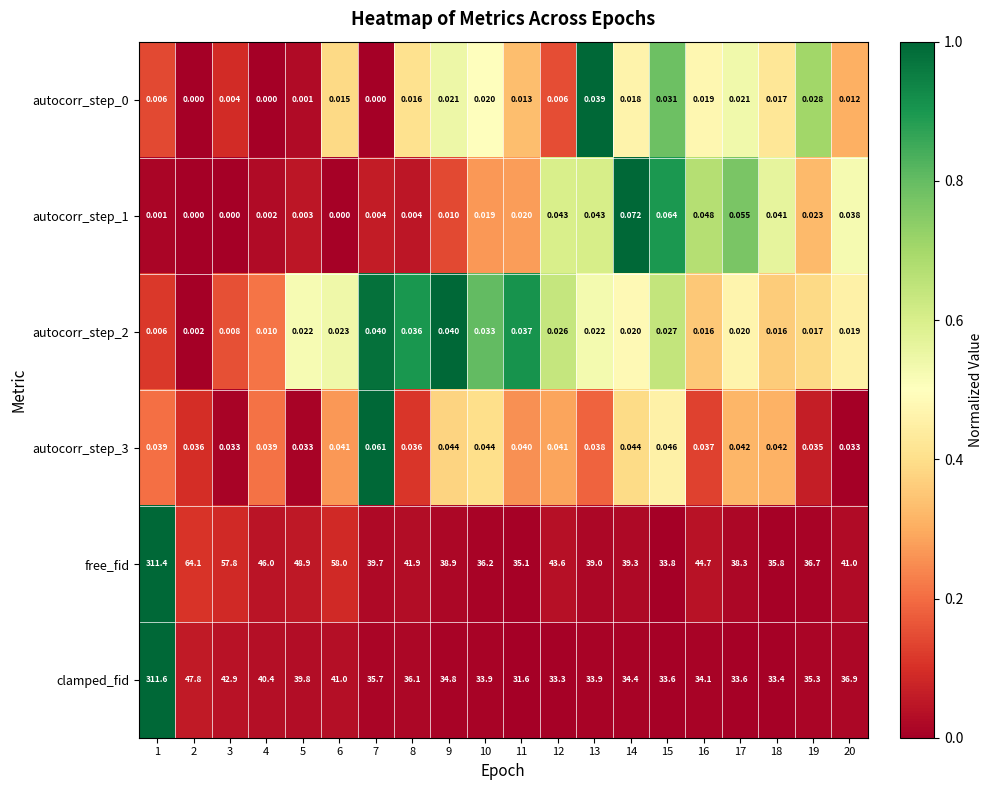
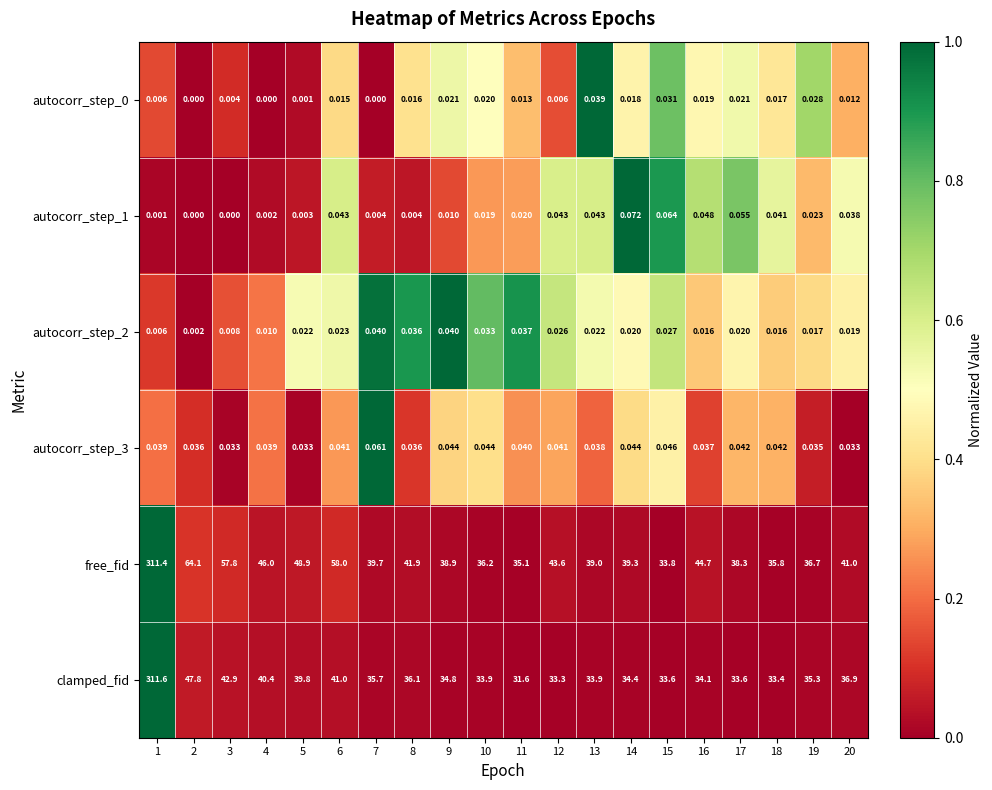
autocorr_step_1, 6: 0.000 -> 0.043
